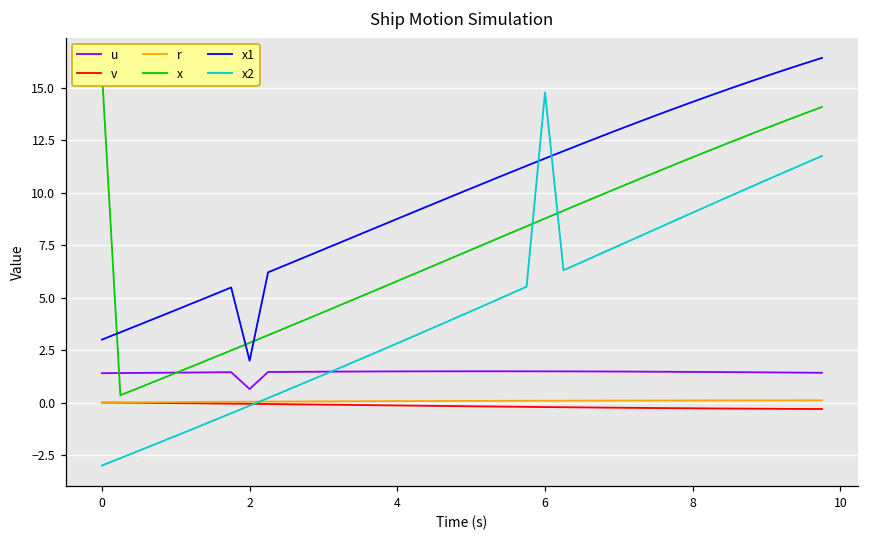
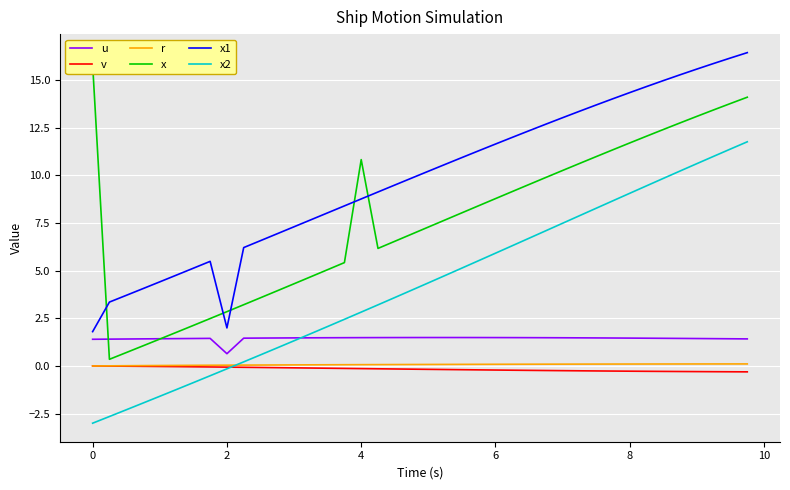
x1, 0: 3.0 -> 1.8
x, 4: 5.8 -> 10.8
x2, 6: 14.8 -> 5.9
